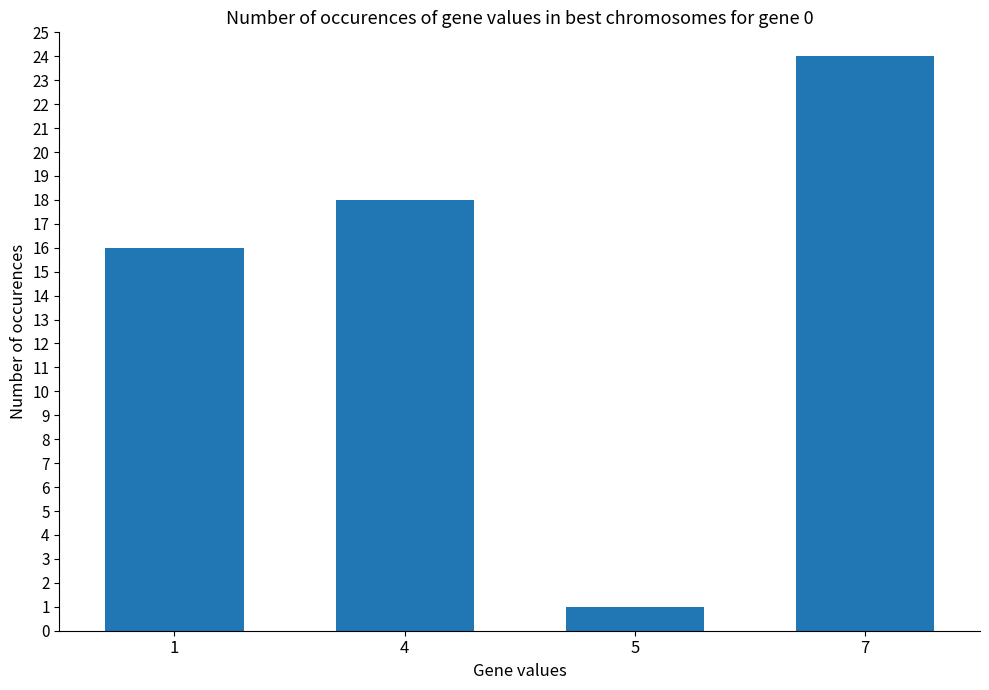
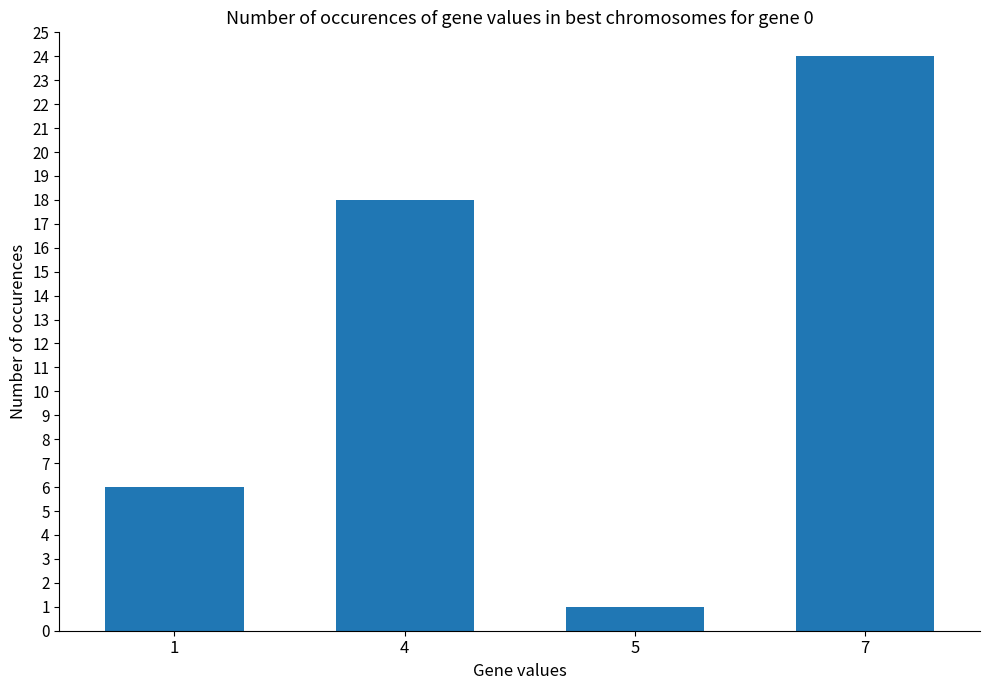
1: 16 -> 6
